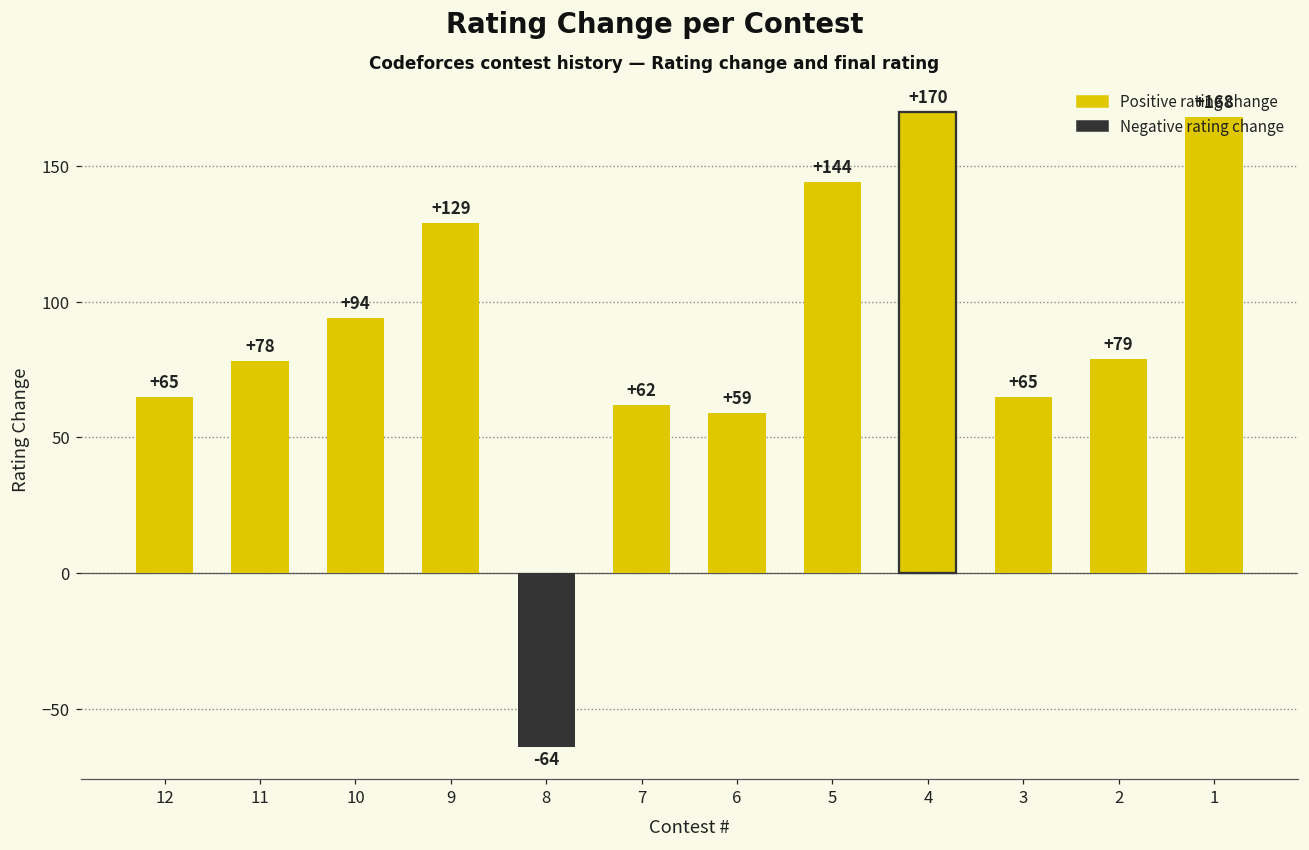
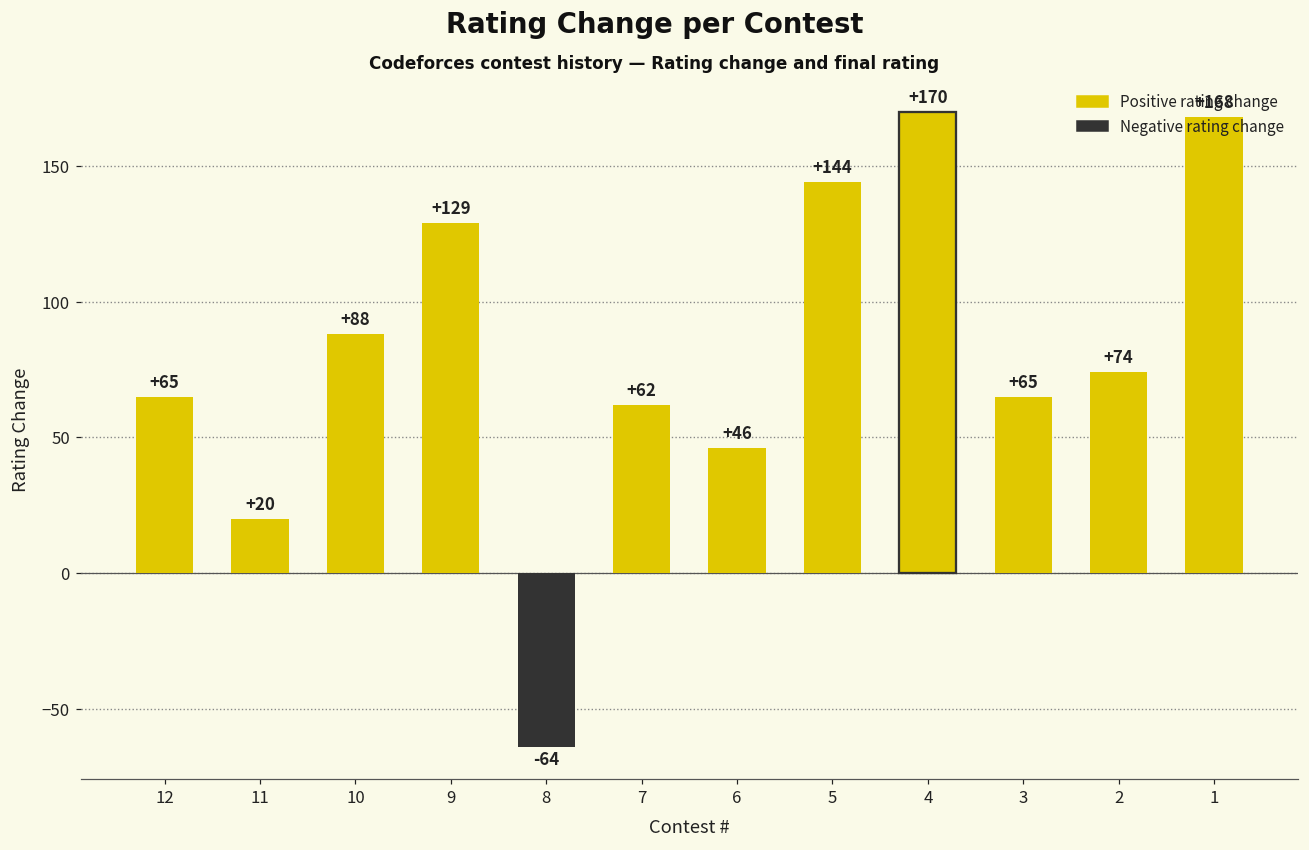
11: +78 -> +20
10: +94 -> +88
6: +59 -> +46
2: +79 -> +74
